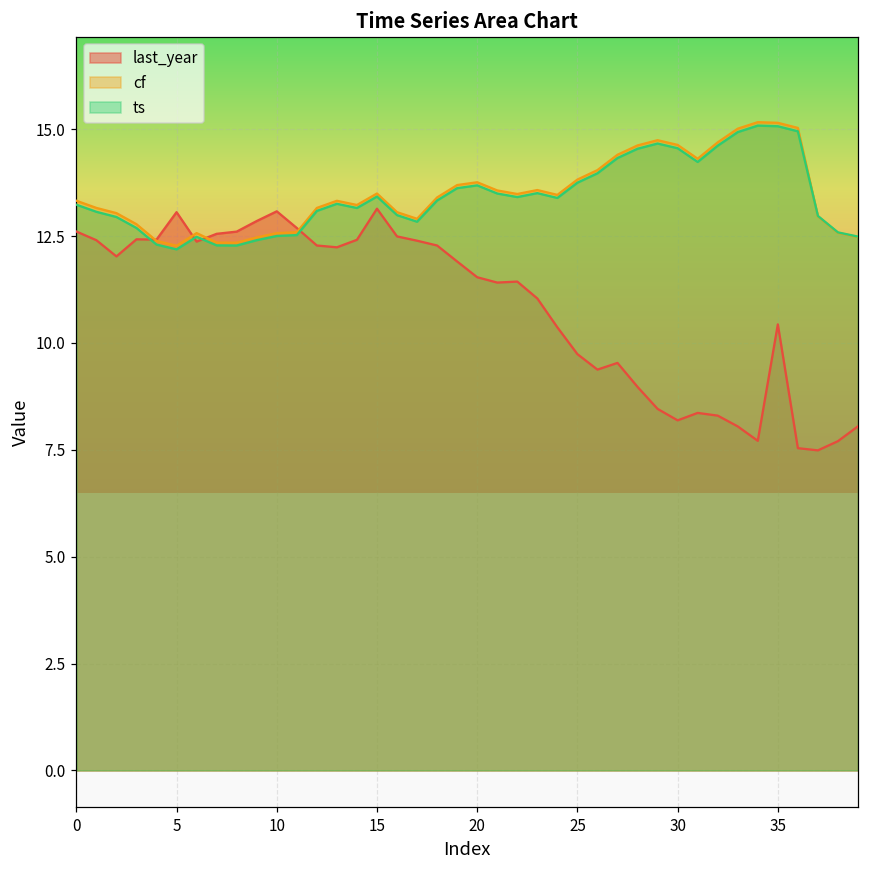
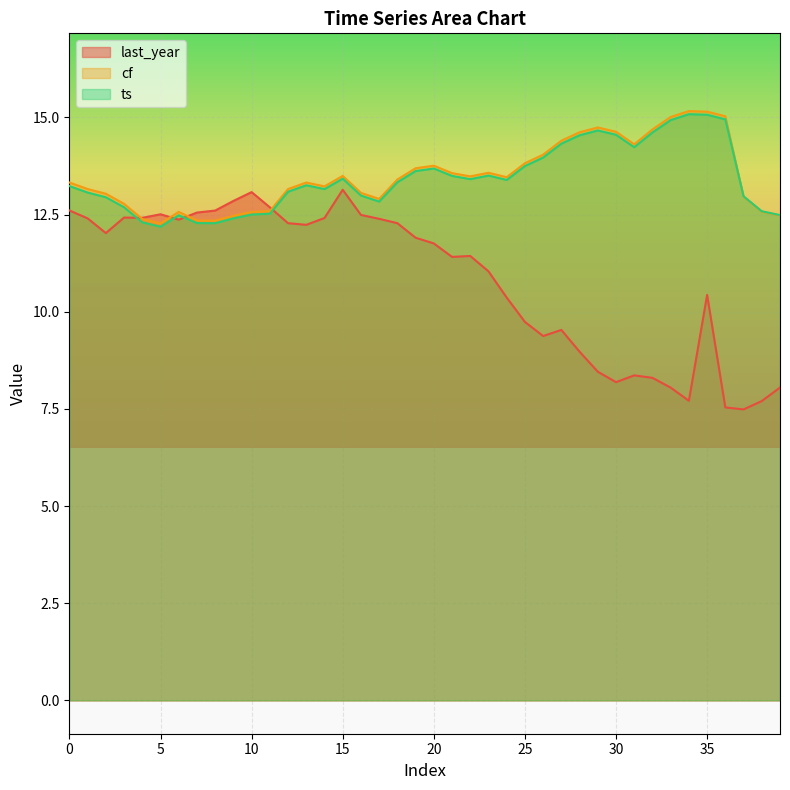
last_year, 5: 13.1 -> 12.5
last_year, 20: 11.5 -> 11.8
